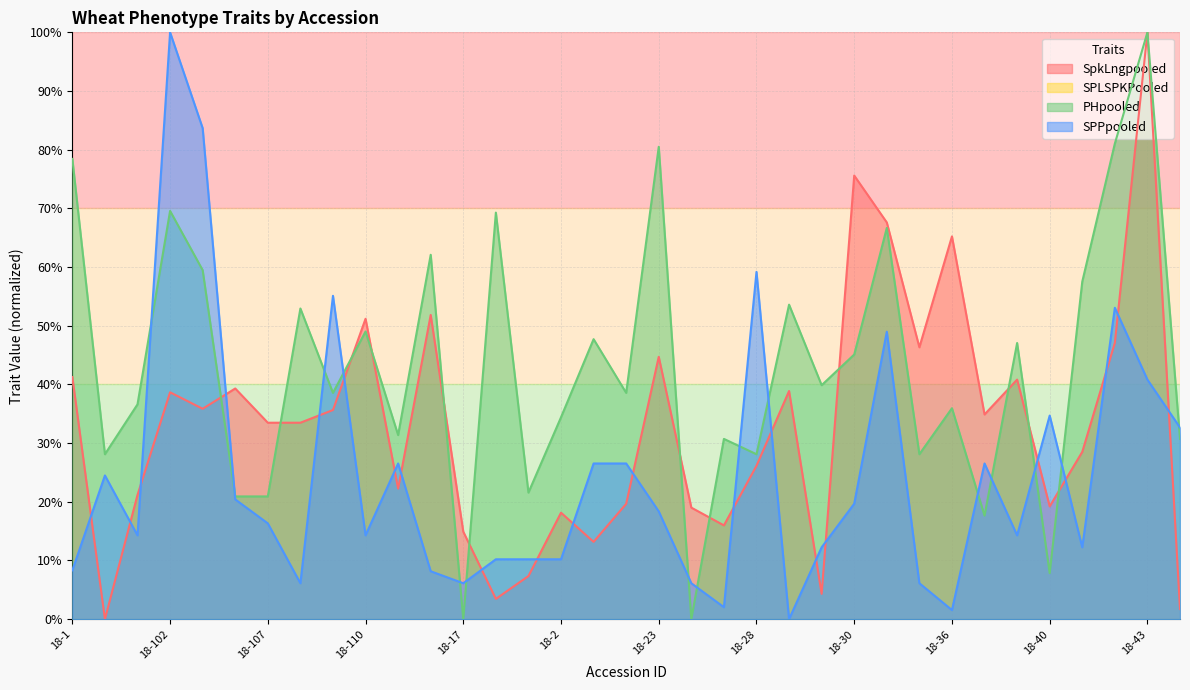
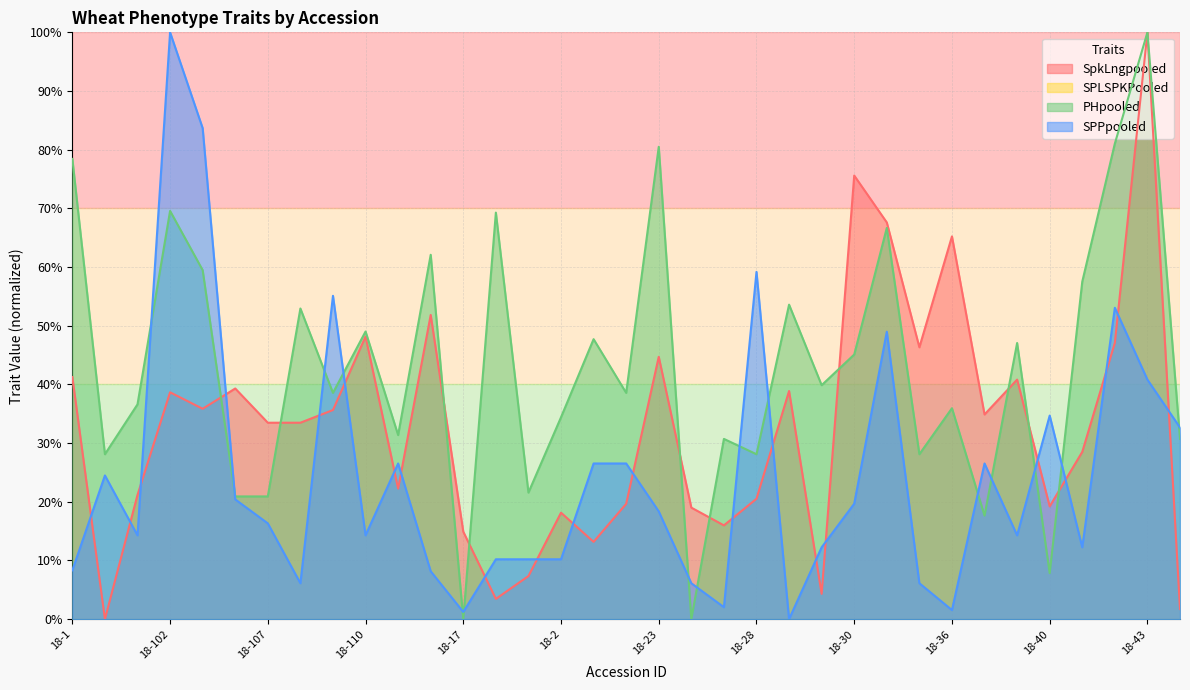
SpkLngpooled, 18-110: 51% -> 48%
SPPpooled, 18-17: 6% -> 1%
SpkLngpooled, 18-28: 26% -> 21%
